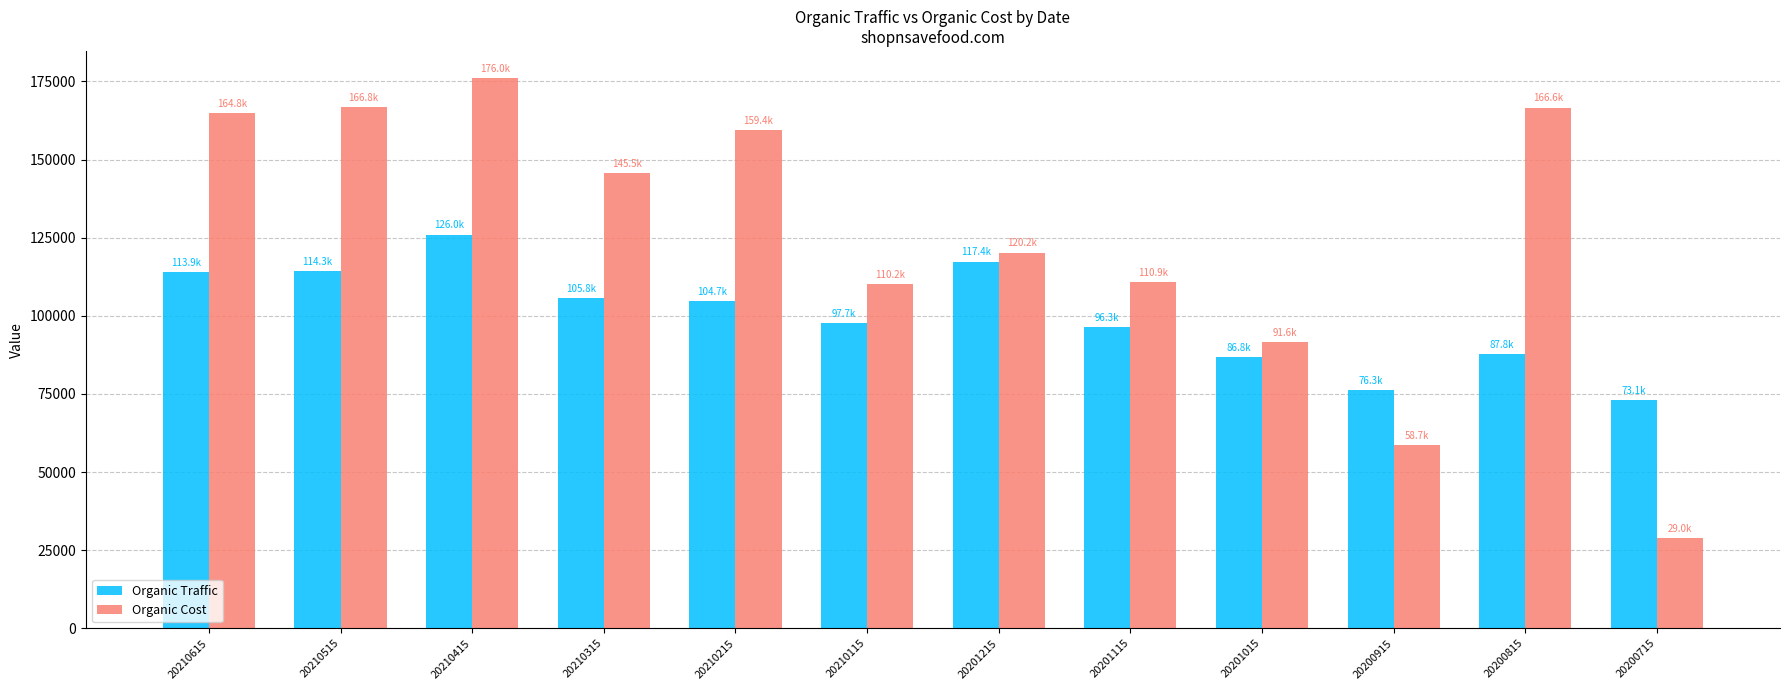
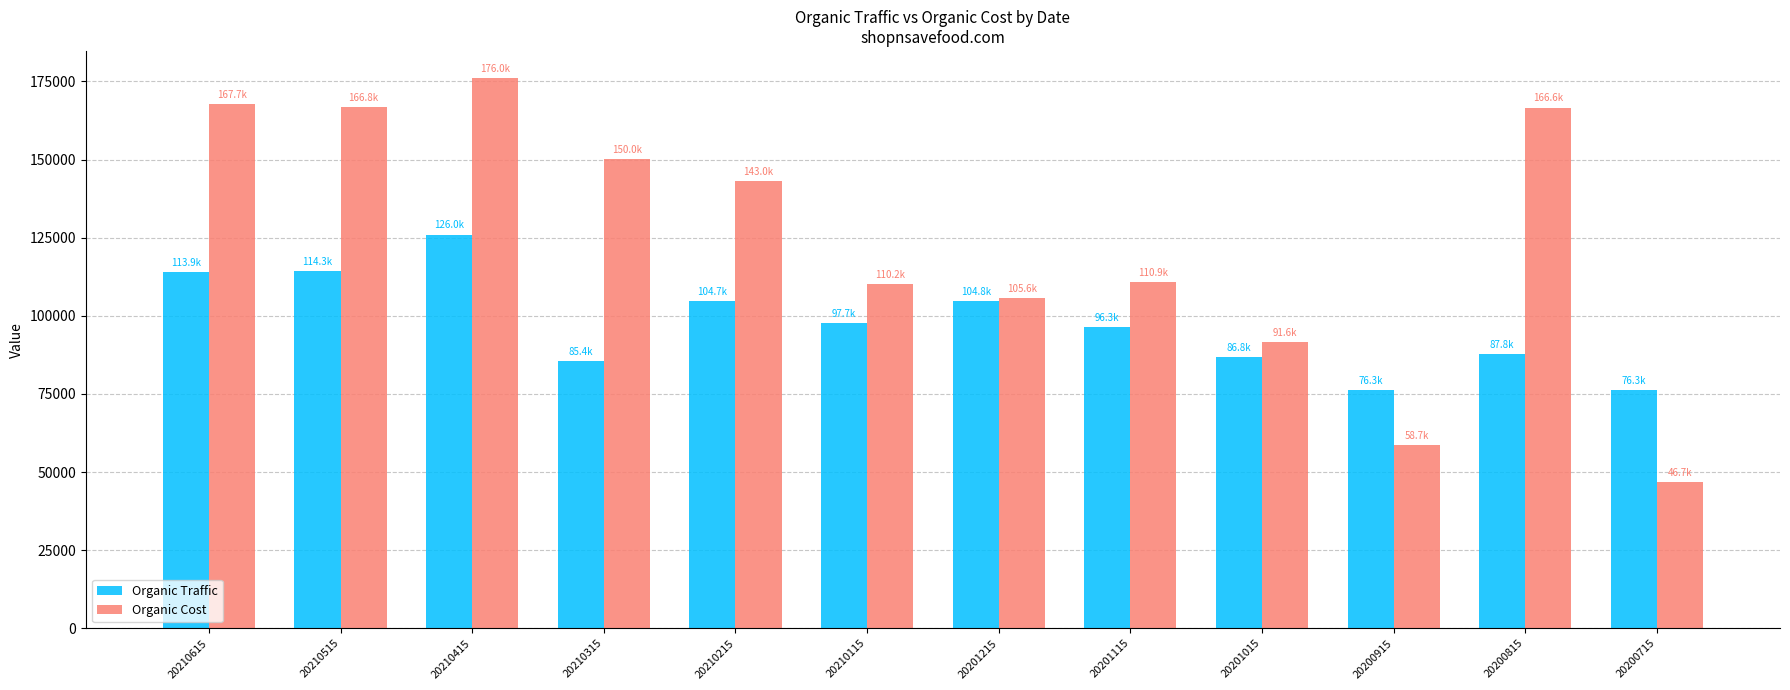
Organic Cost, 20210615: 164.8k -> 167.7k
Organic Traffic, 20210315: 105.8k -> 85.4k
Organic Cost, 20210315: 145.5k -> 150.0k
Organic Cost, 20210215: 159.4k -> 143.0k
Organic Traffic, 20201215: 117.4k -> 104.8k
Organic Cost, 20201215: 120.2k -> 105.6k
Organic Traffic, 20200715: 73.1k -> 76.3k
Organic Cost, 20200715: 29.0k -> 46.7k
